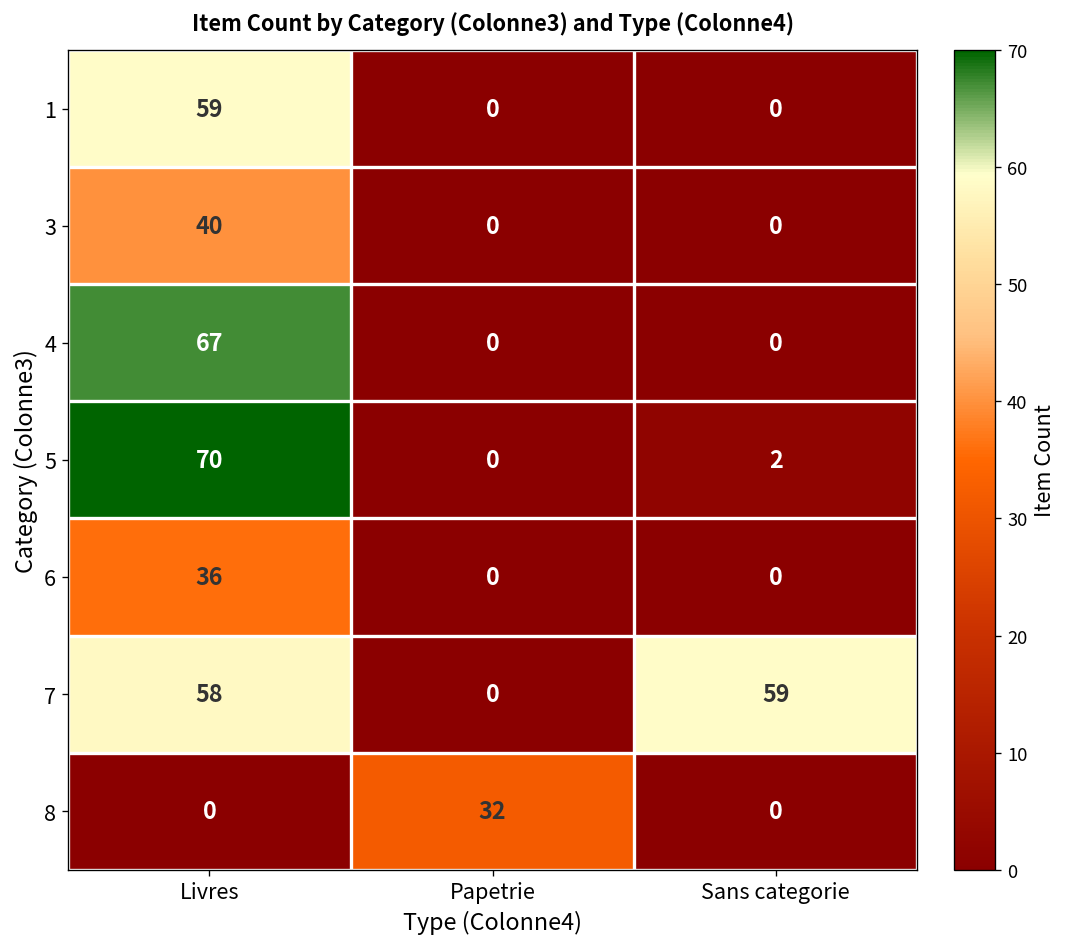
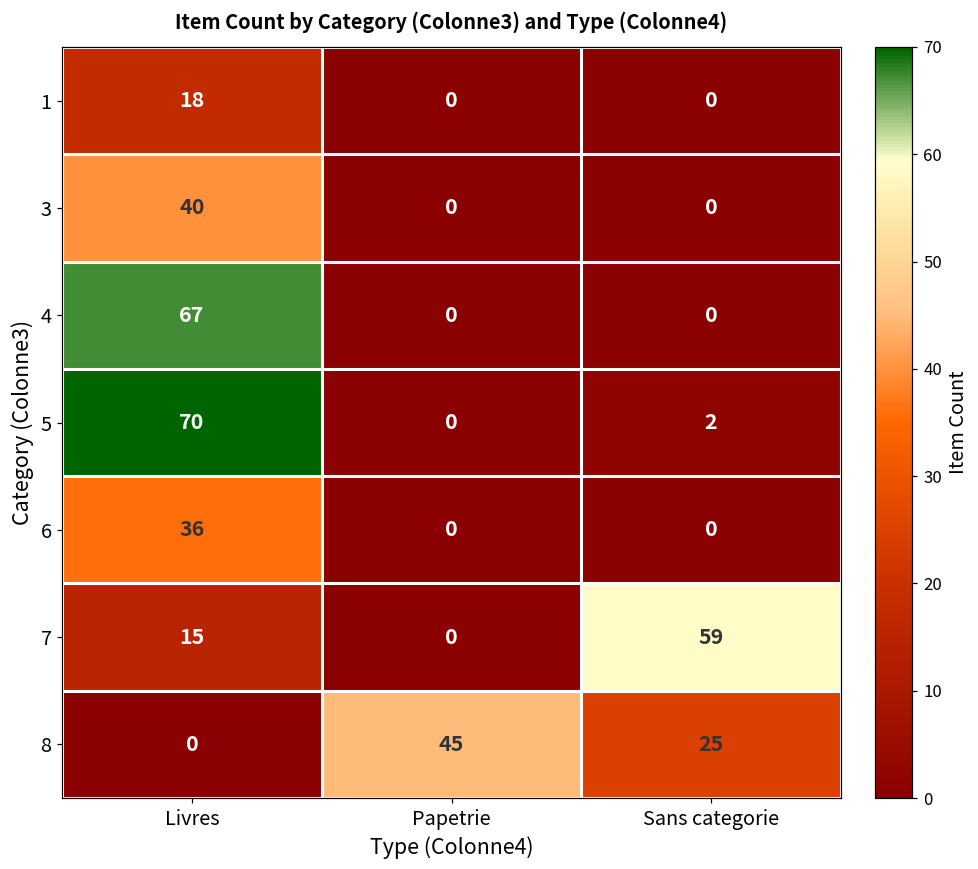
1, Livres: 59 -> 18
7, Livres: 58 -> 15
8, Papetrie: 32 -> 45
8, Sans categorie: 0 -> 25
